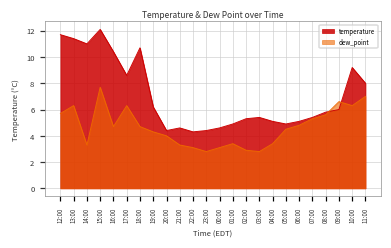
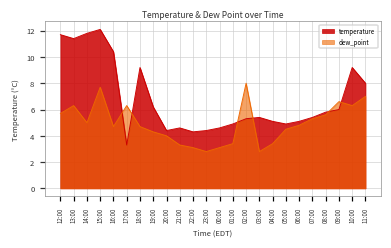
temperature, 14:00: 11.0 -> 11.8
dew_point, 14:00: 3.3 -> 5.0
temperature, 17:00: 8.6 -> 3.3
temperature, 18:00: 10.7 -> 9.2
dew_point, 02:00: 2.9 -> 8.0
